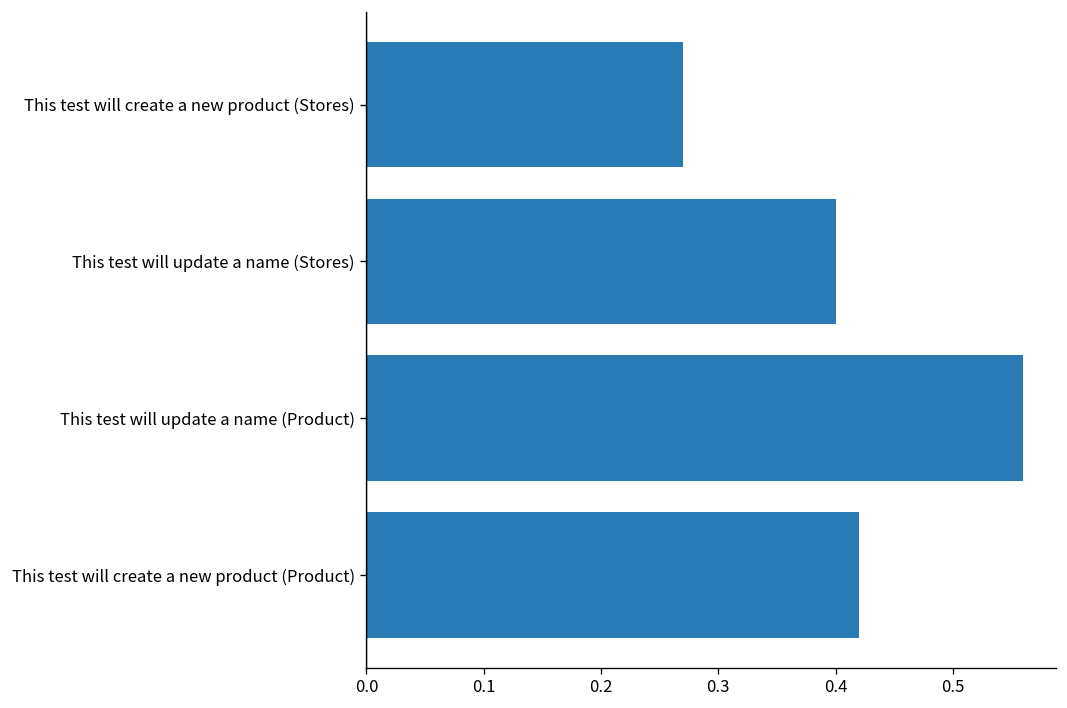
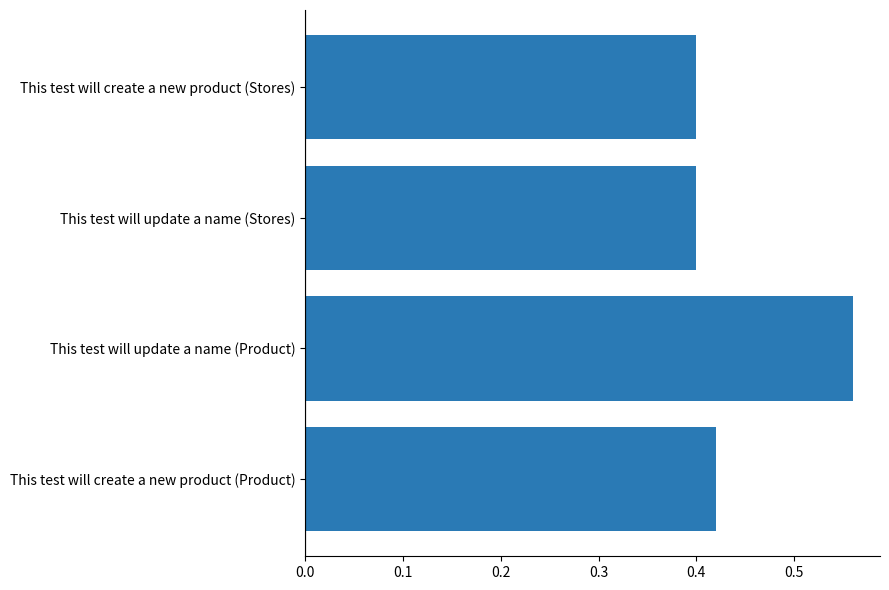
This test will create a new product (Stores): 0.27 -> 0.40
